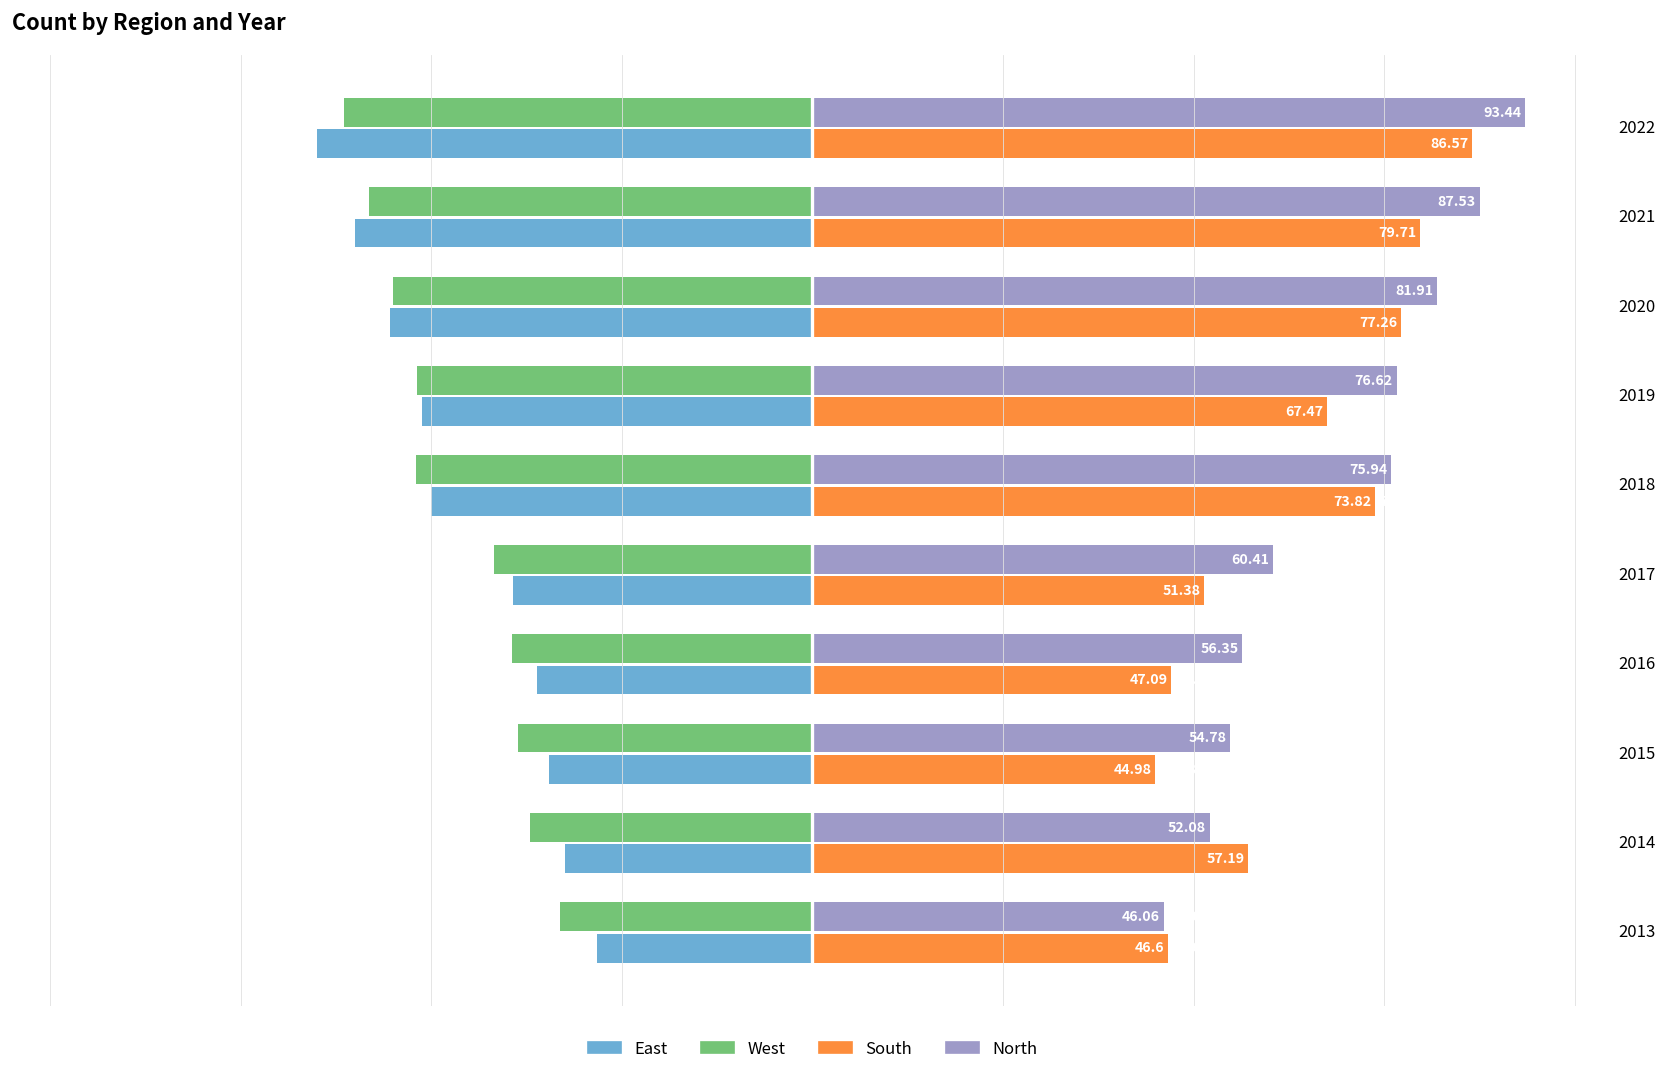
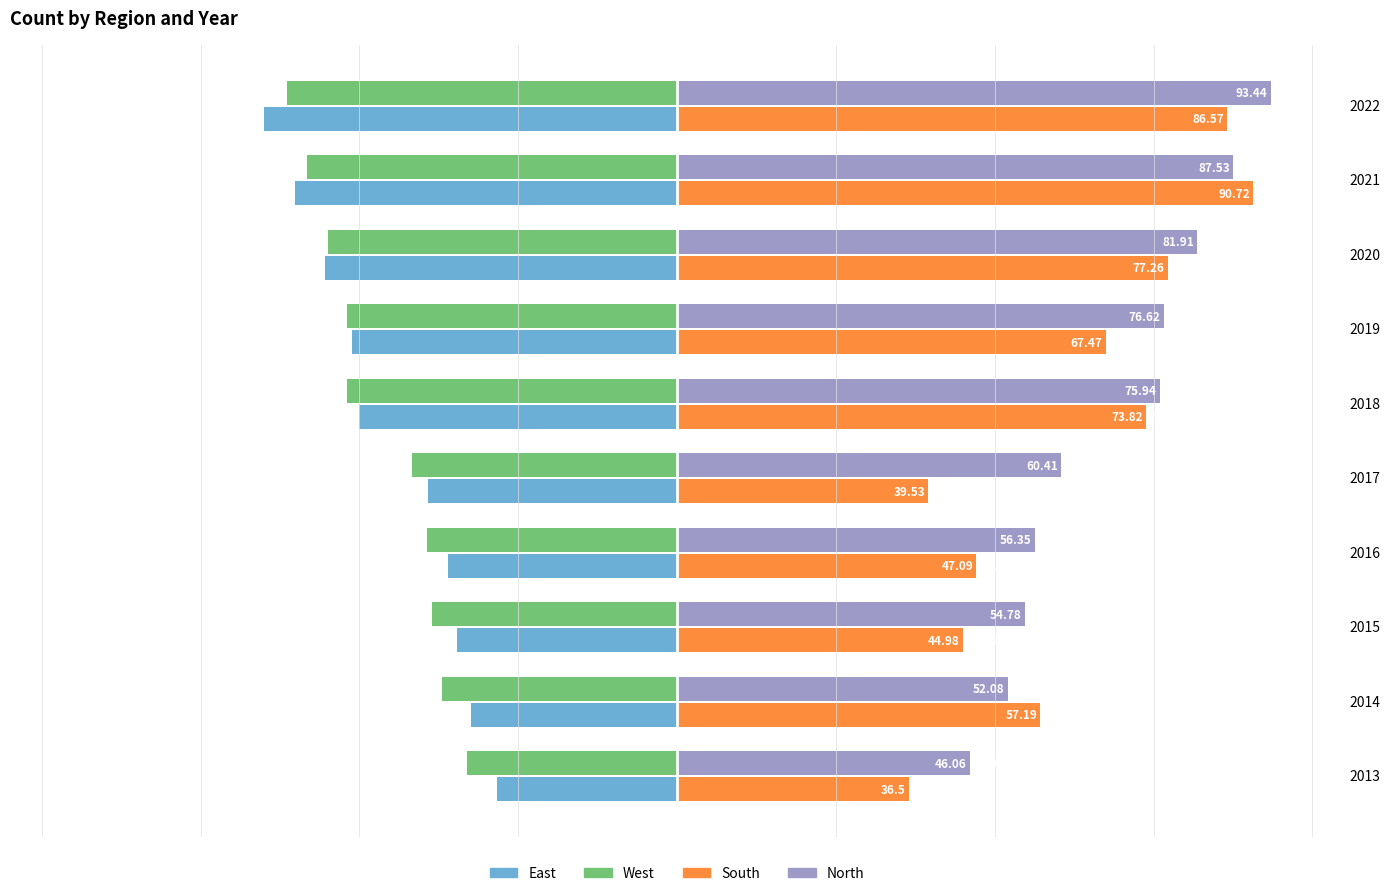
South, 2021: 79.71 -> 90.72
South, 2017: 51.38 -> 39.53
South, 2013: 46.6 -> 36.5
